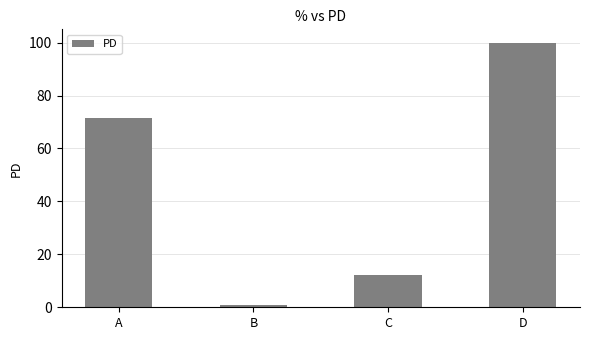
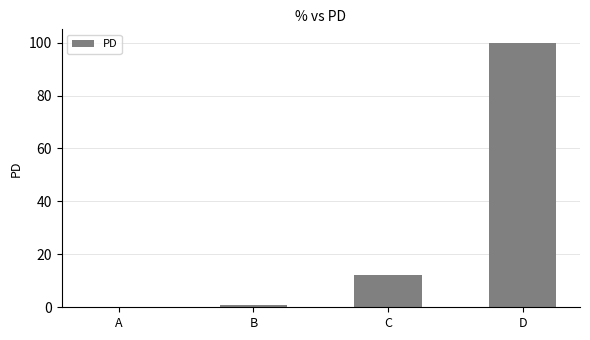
A: 71 -> 0
